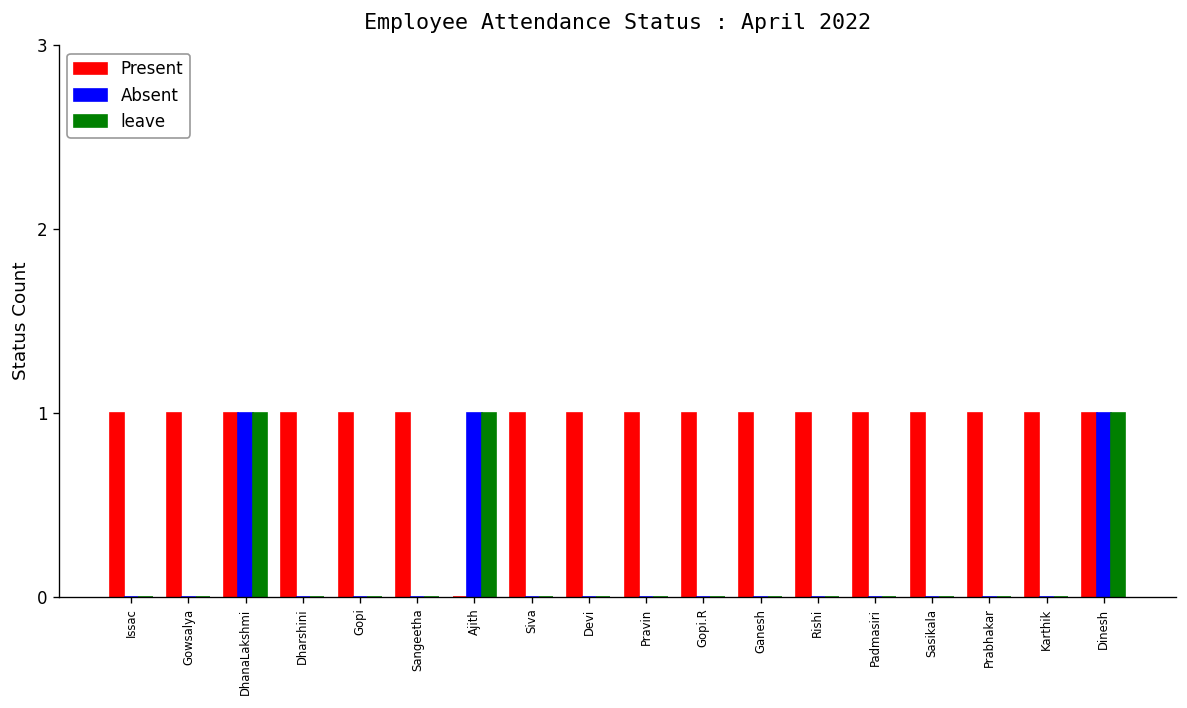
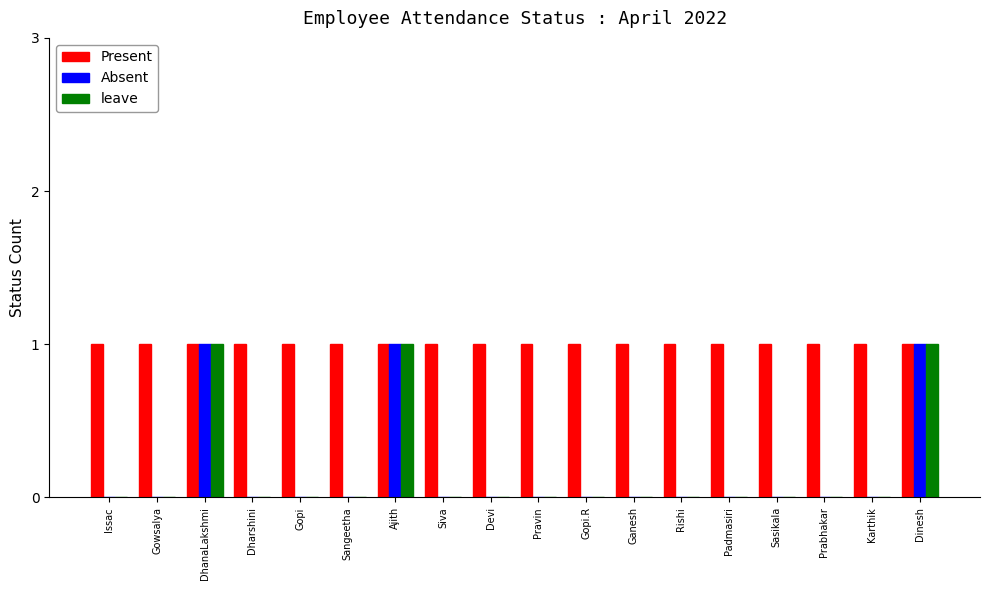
Present, Ajith: 0 -> 1
